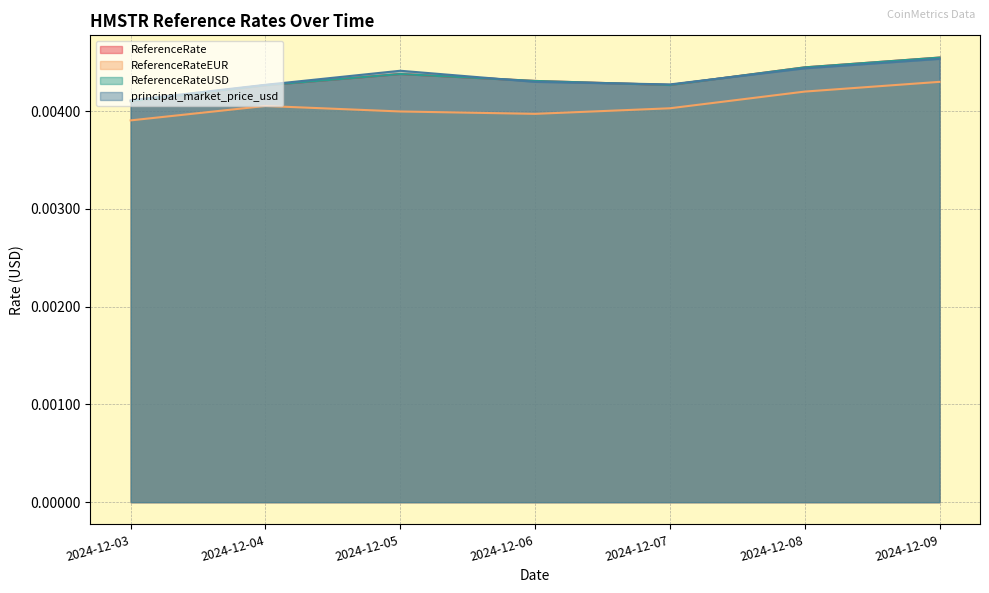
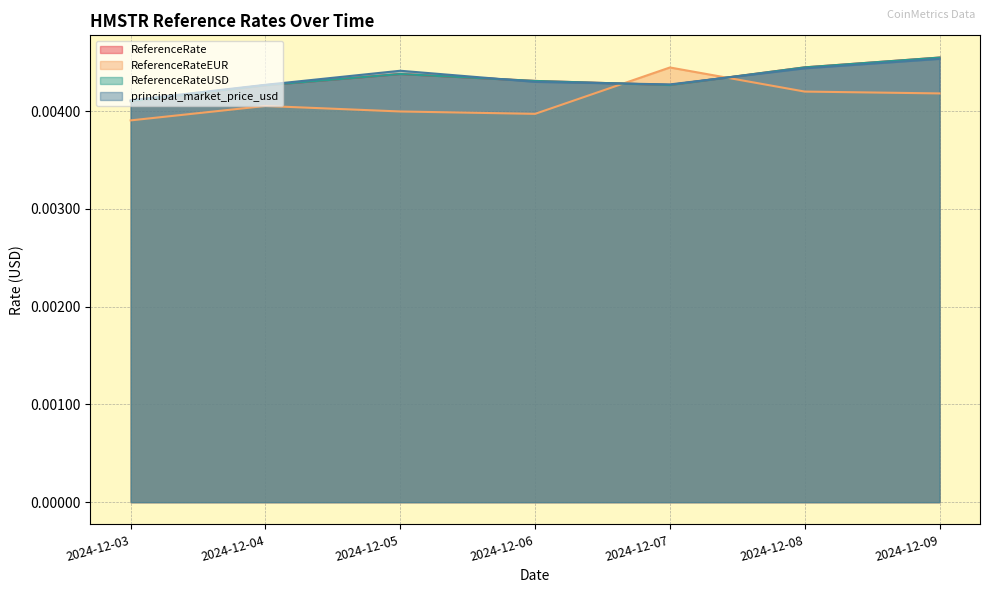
ReferenceRateEUR, 2024-12-07: 0.0040 -> 0.0044
ReferenceRateEUR, 2024-12-09: 0.0043 -> 0.0042
